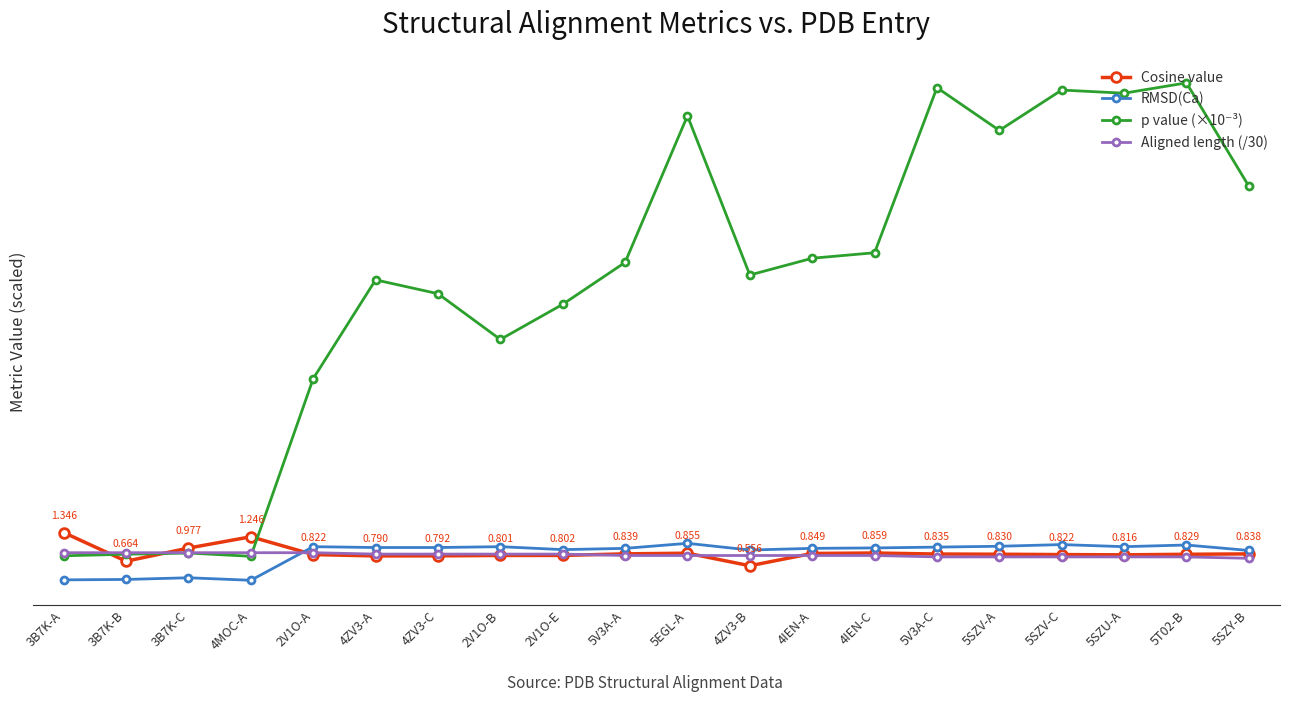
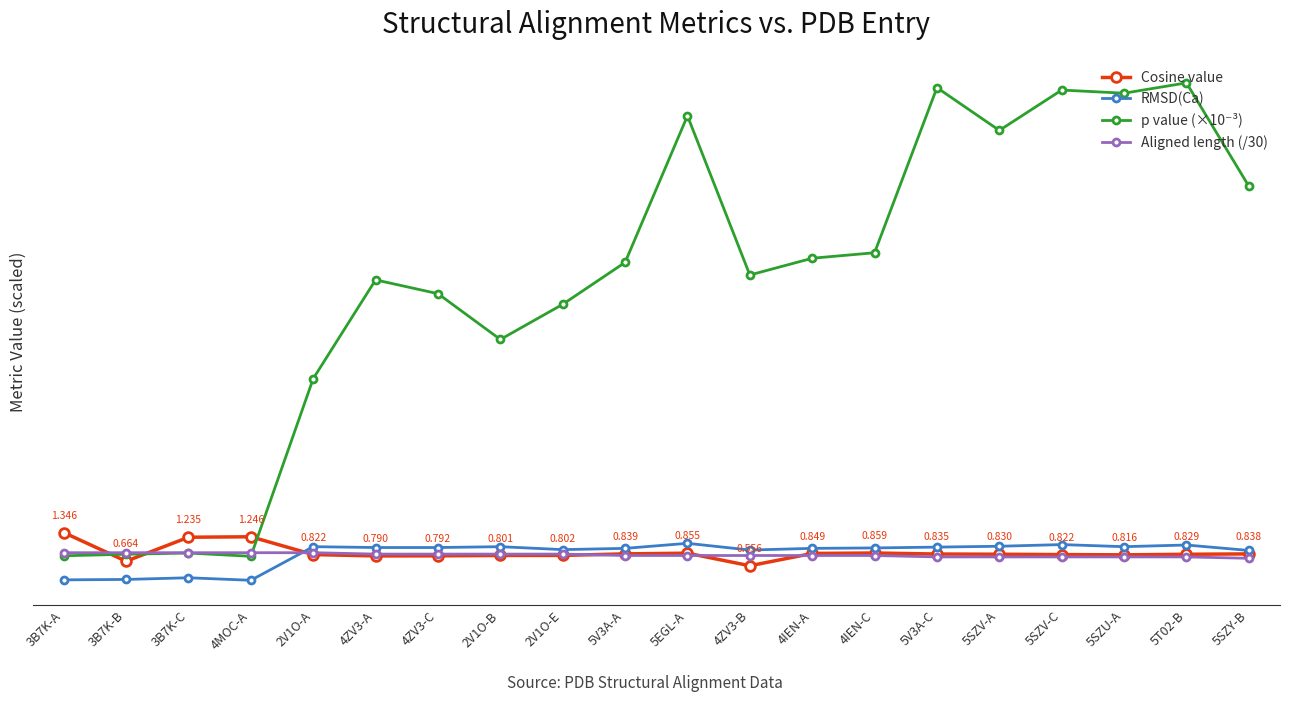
Cosine value, 3B7K-C: 0.977 -> 1.235
